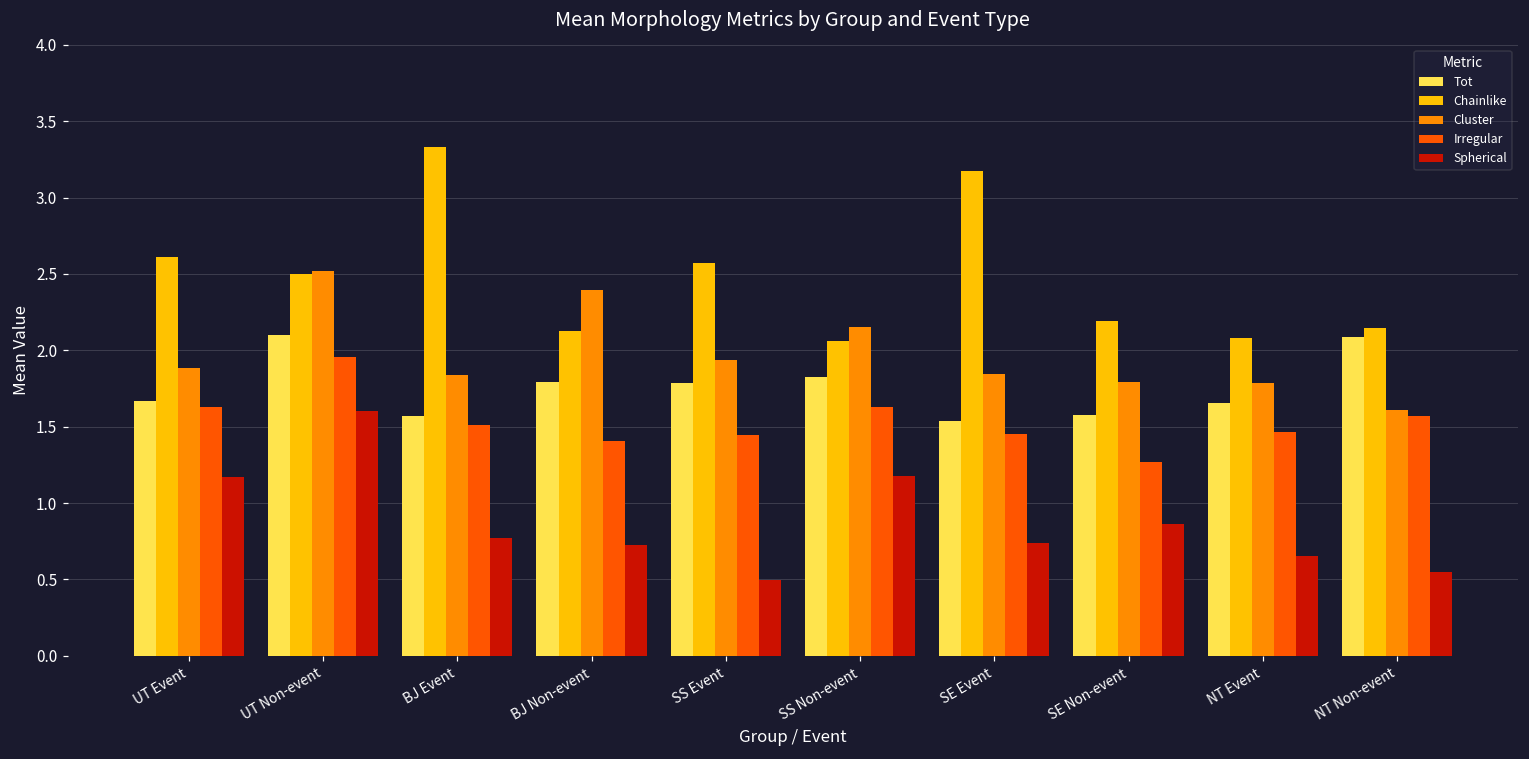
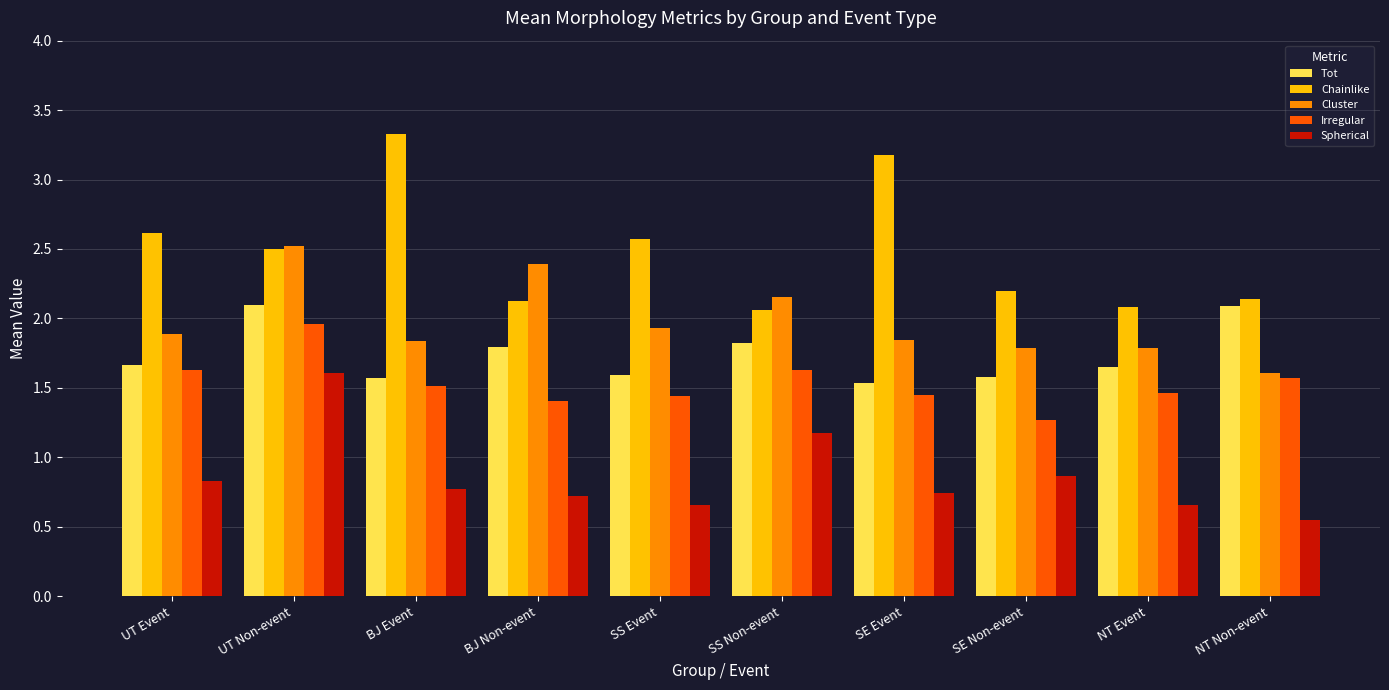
Spherical, UT Event: 1.17 -> 0.83
Tot, SS Event: 1.79 -> 1.59
Spherical, SS Event: 0.50 -> 0.66
